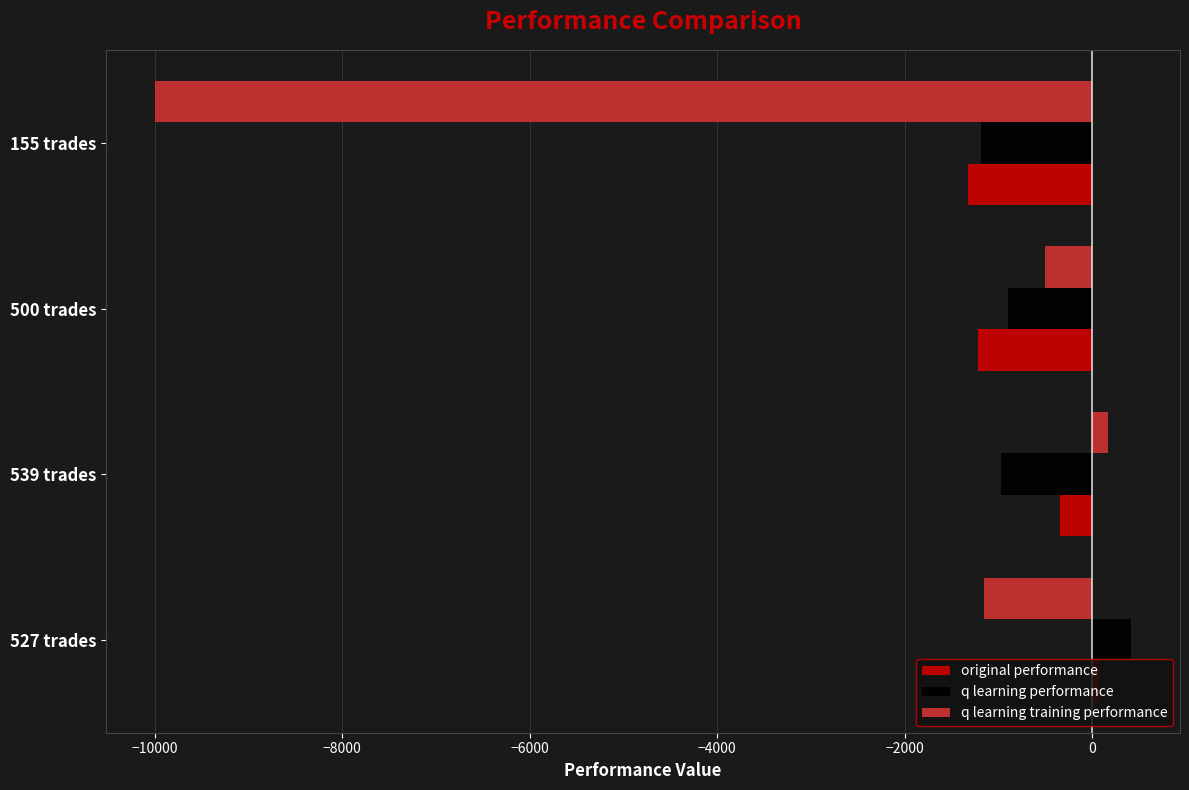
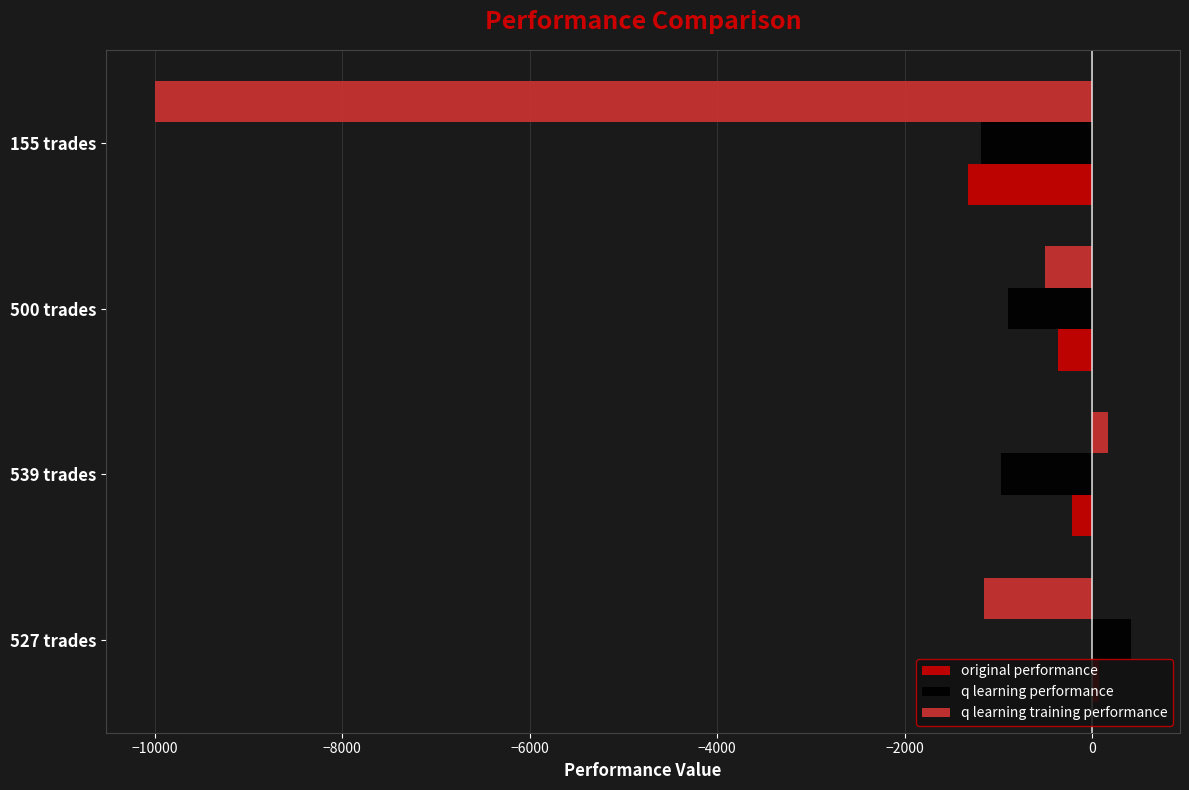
original performance, 500 trades: -1200 -> -400
original performance, 539 trades: -300 -> -200
